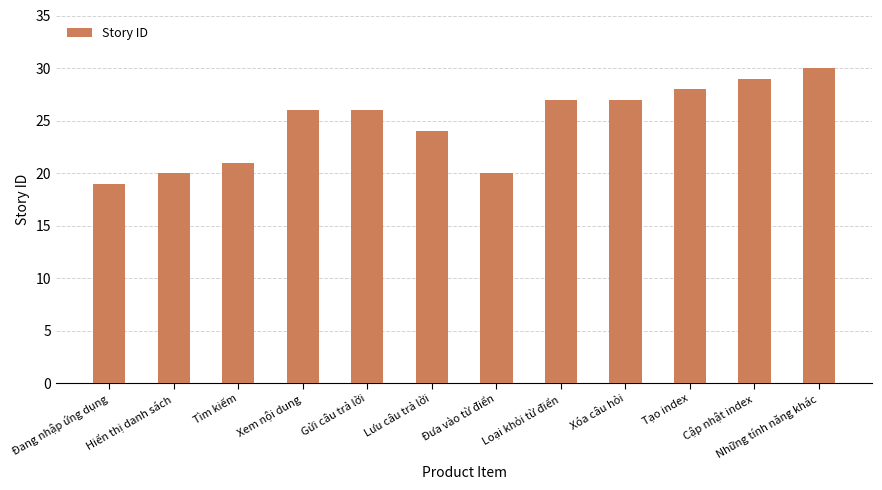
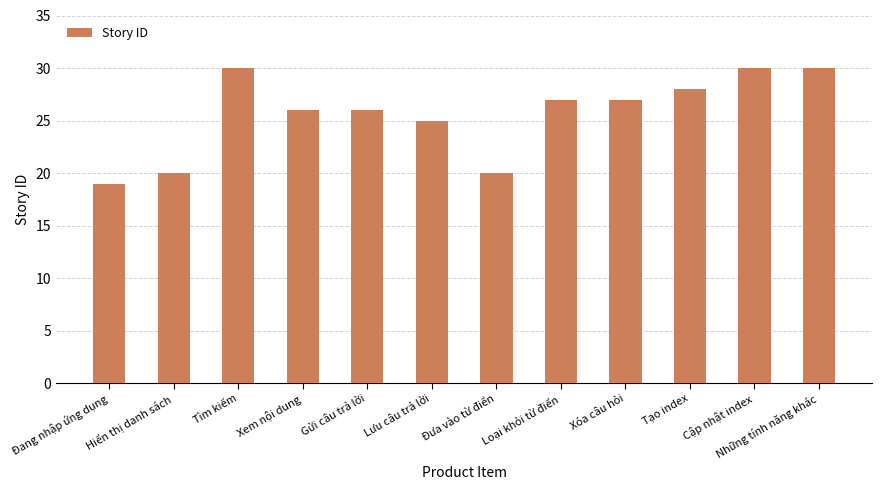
Tìm kiếm: 21 -> 30
Lưu câu trả lời: 24 -> 25
Cập nhật index: 29 -> 30
